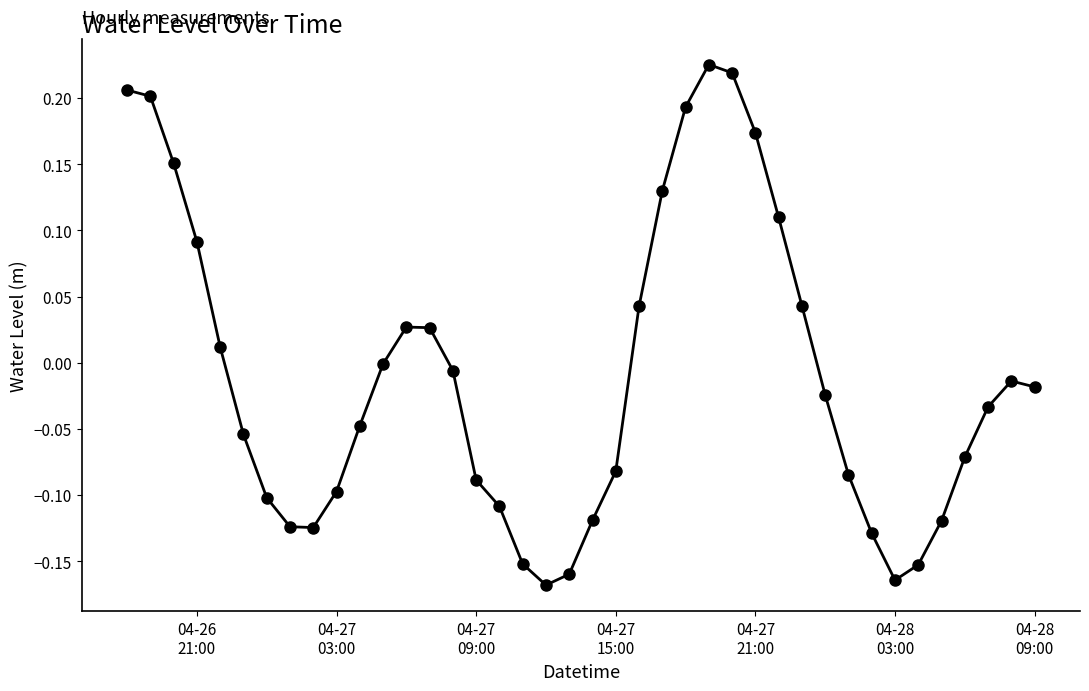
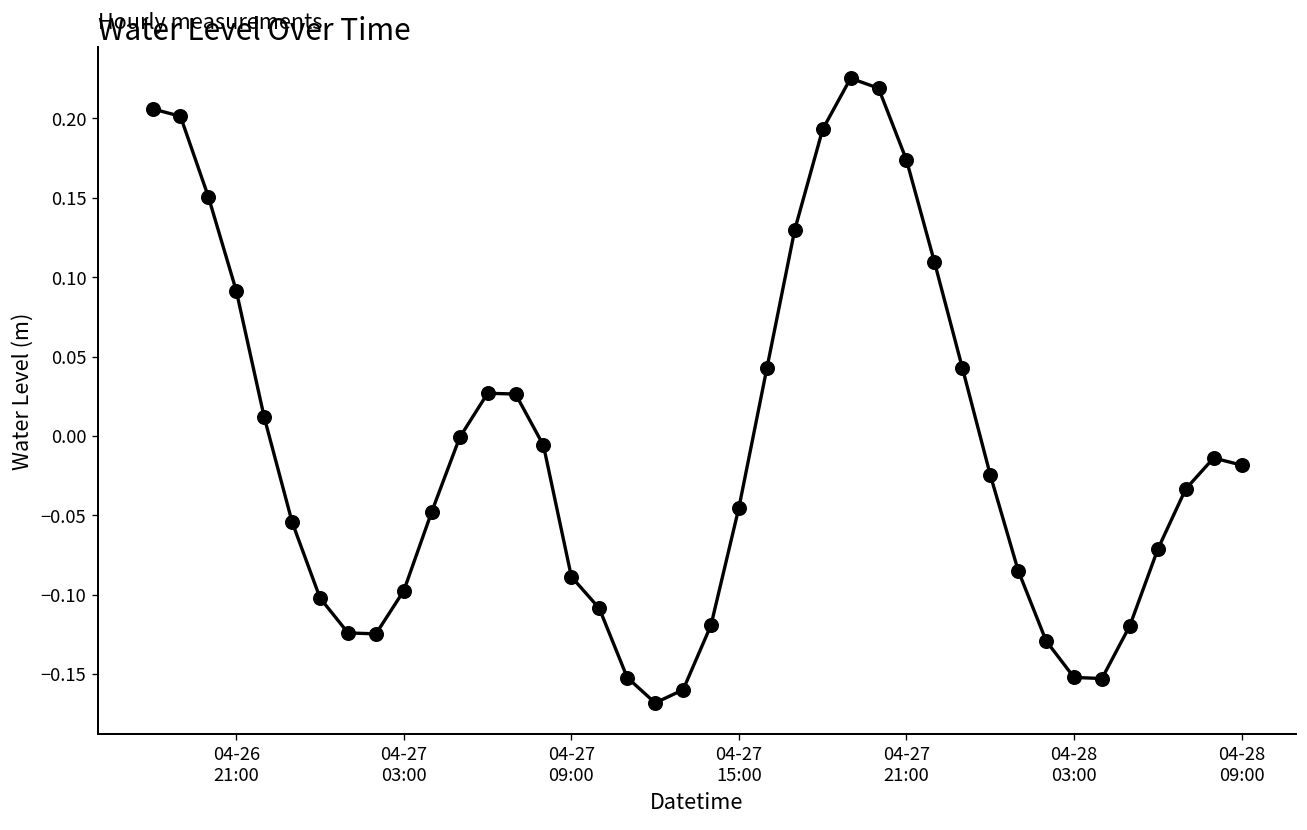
04-27 15:00: -0.082 -> -0.045
04-28 03:00: -0.164 -> -0.152
